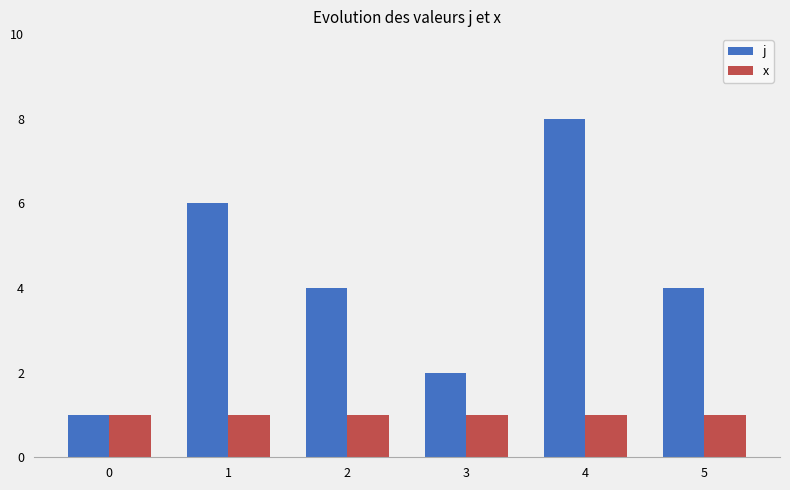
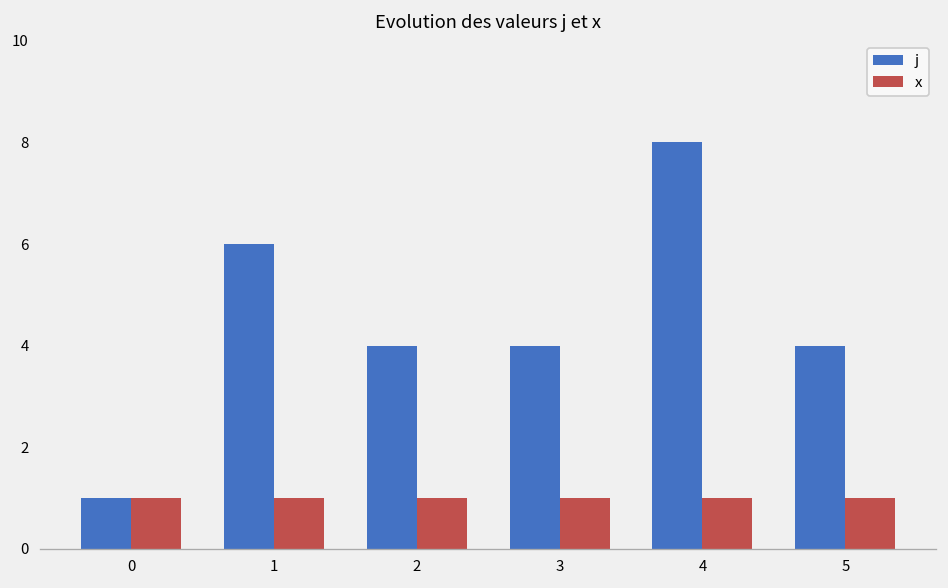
j, 3: 2 -> 4
